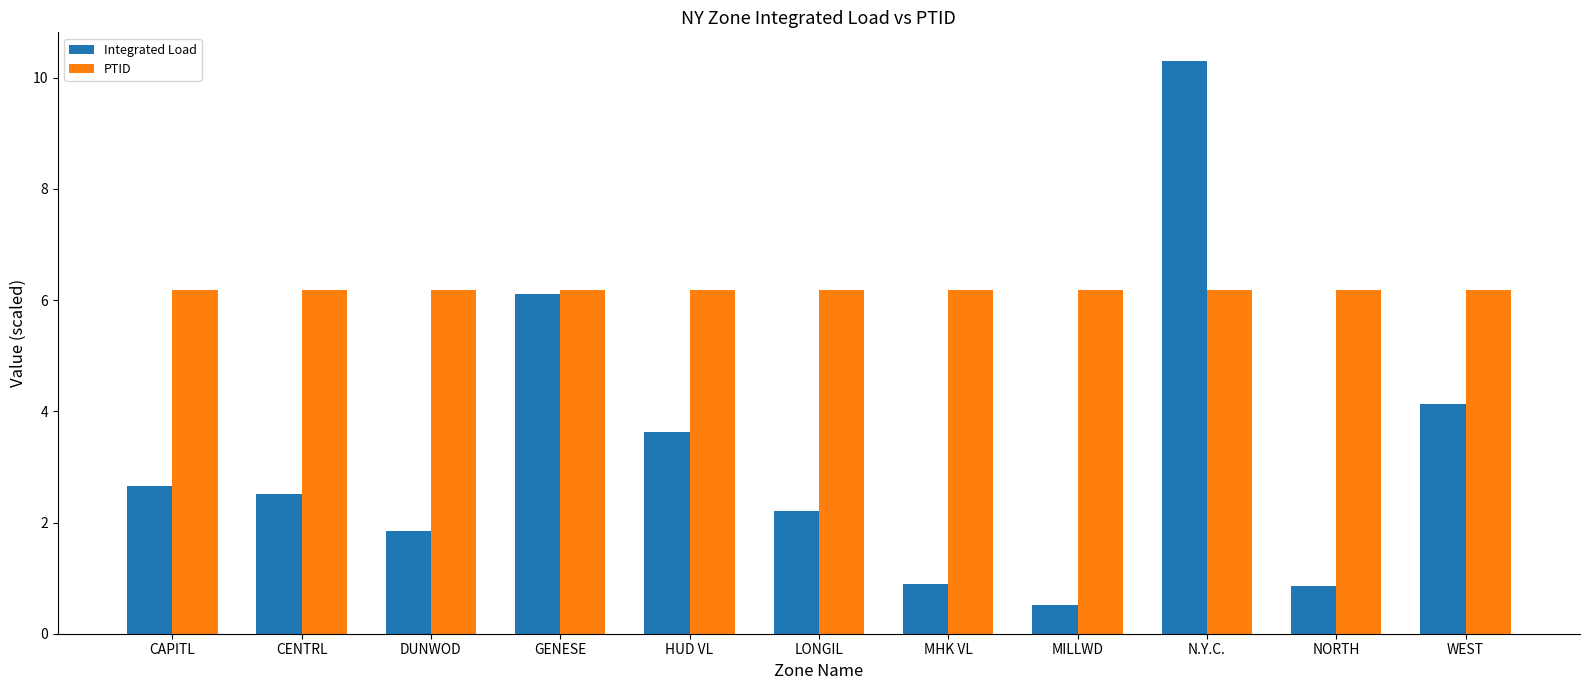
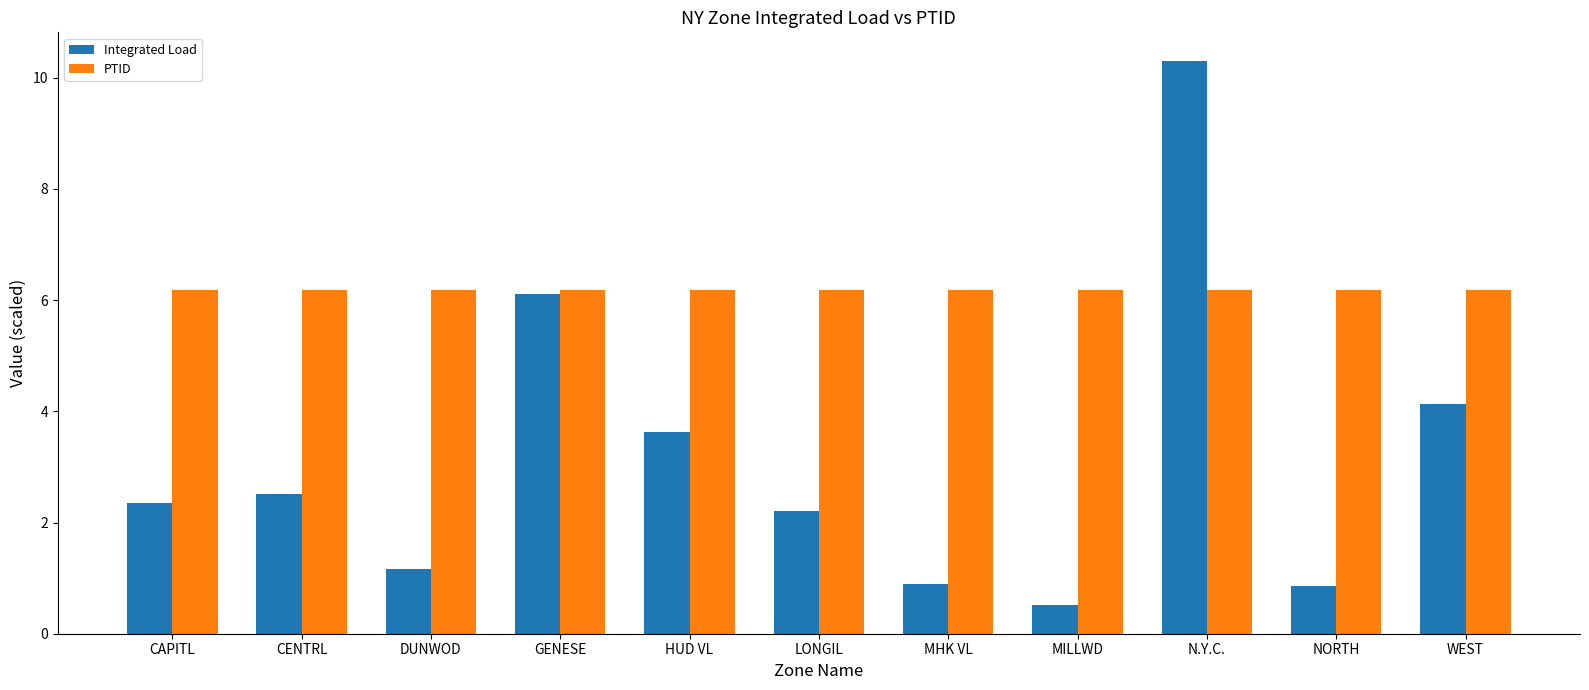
Integrated Load, CAPITL: 2.7 -> 2.3
Integrated Load, DUNWOD: 1.8 -> 1.2
